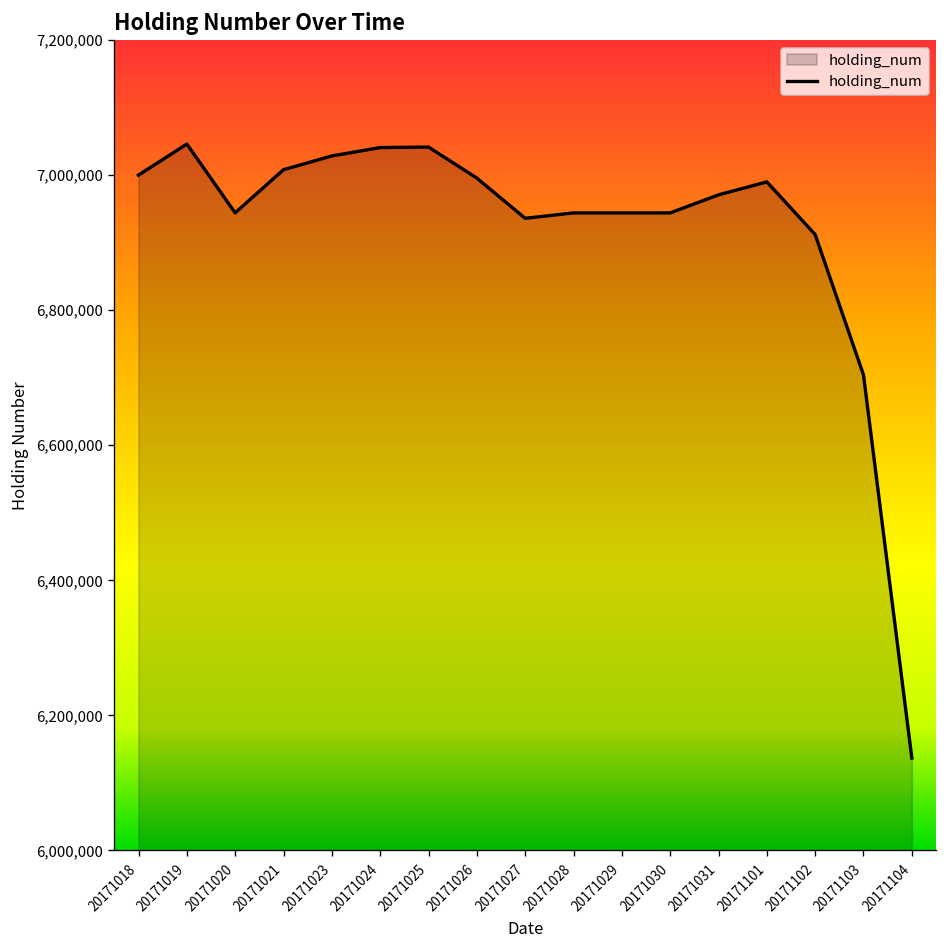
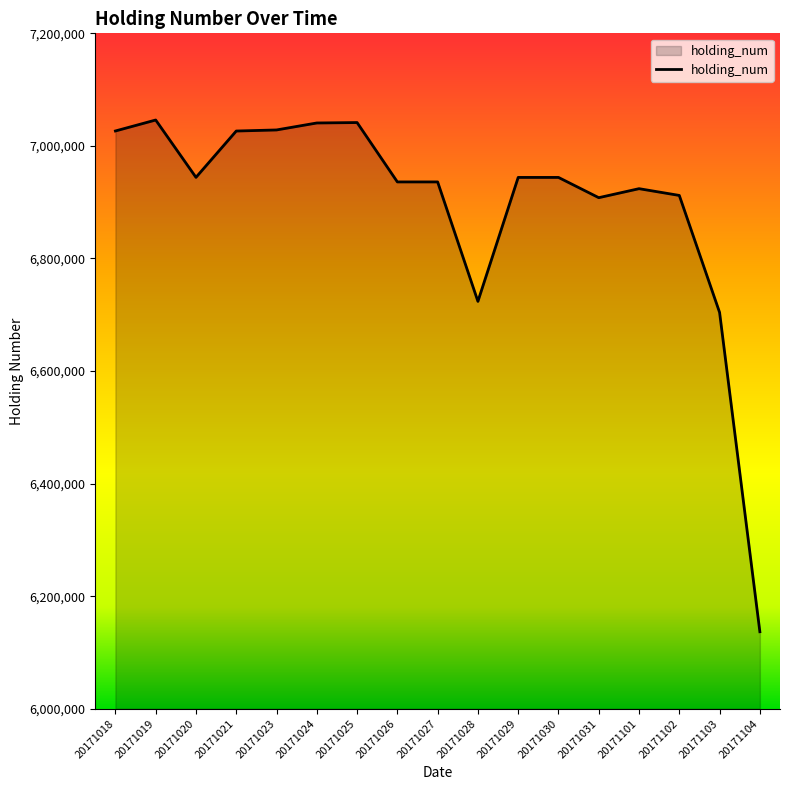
20171018: 7,000,000 -> 7,030,000
20171021: 7,010,000 -> 7,030,000
20171026: 7,000,000 -> 6,940,000
20171028: 6,940,000 -> 6,720,000
20171031: 6,970,000 -> 6,910,000
20171101: 6,990,000 -> 6,920,000
